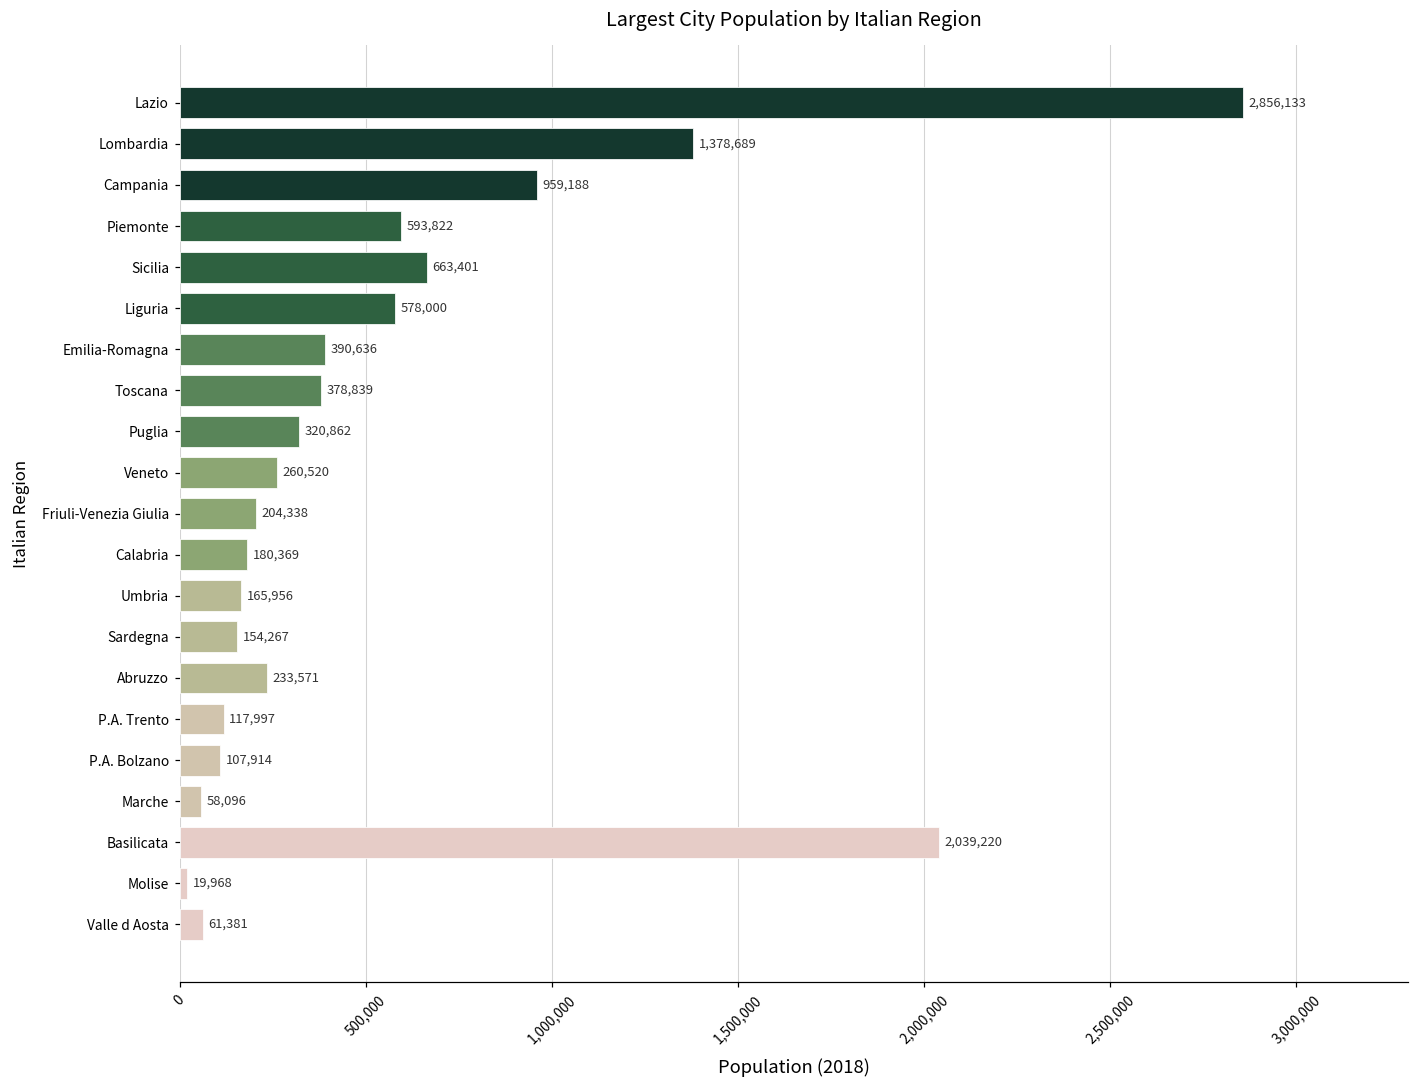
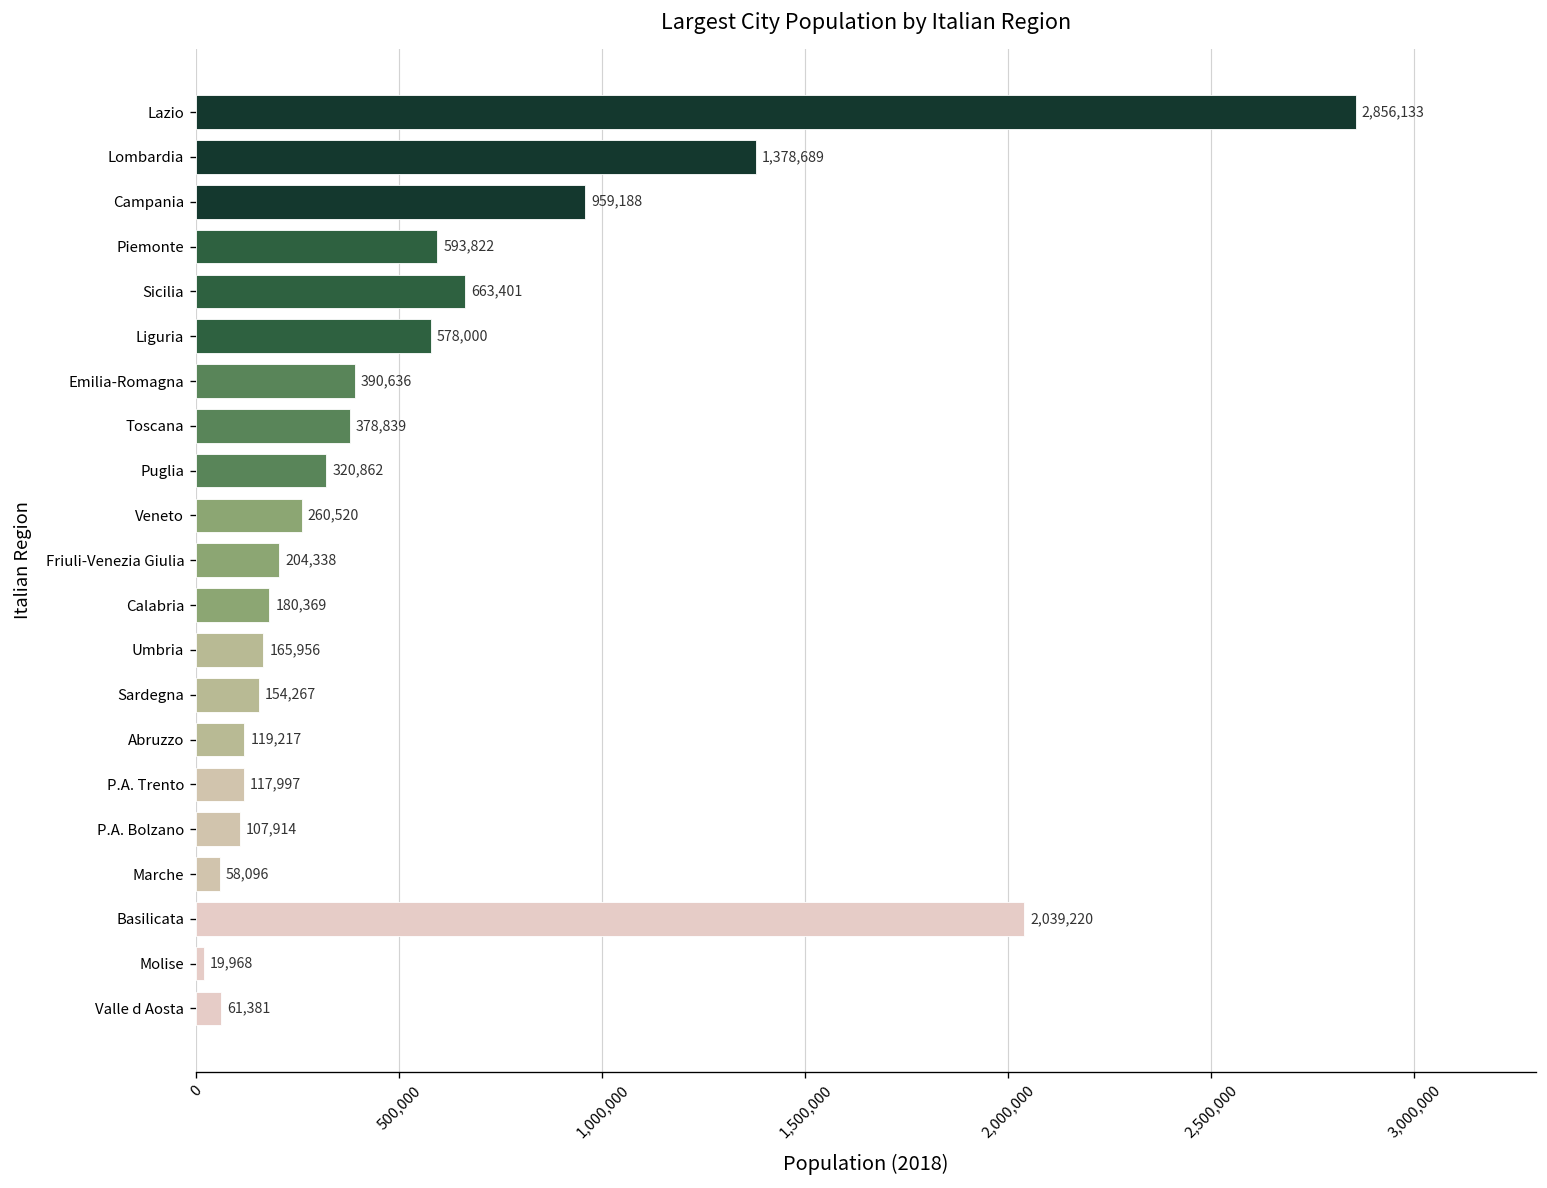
Abruzzo: 233,571 -> 119,217
